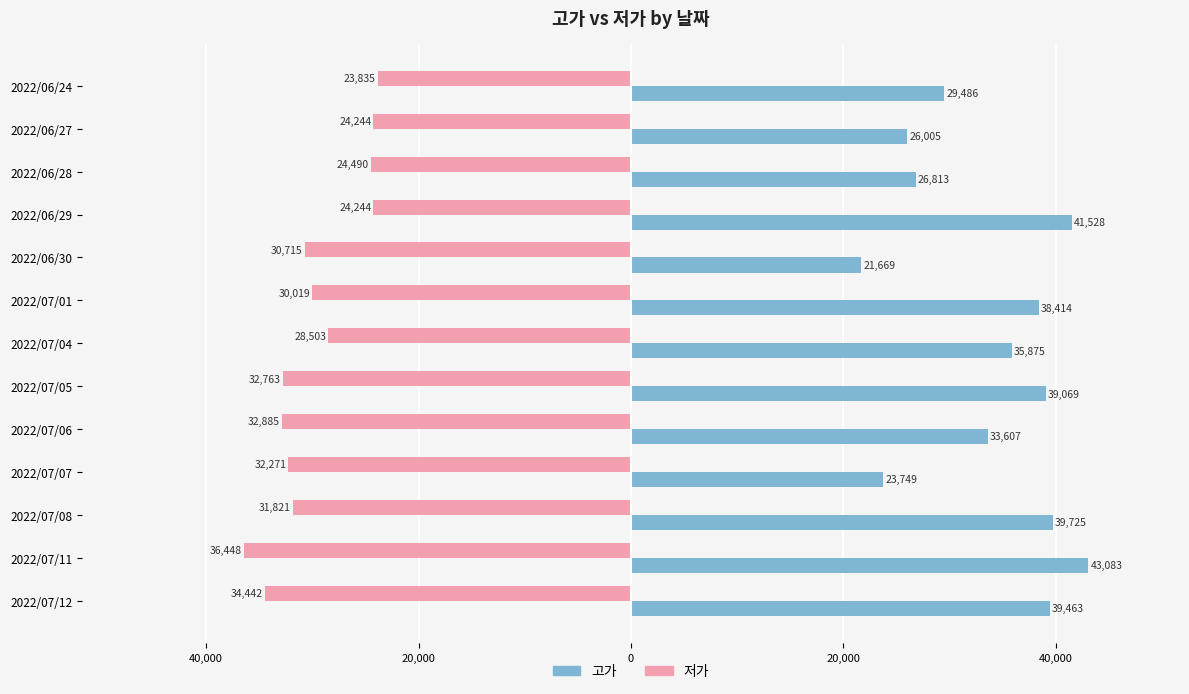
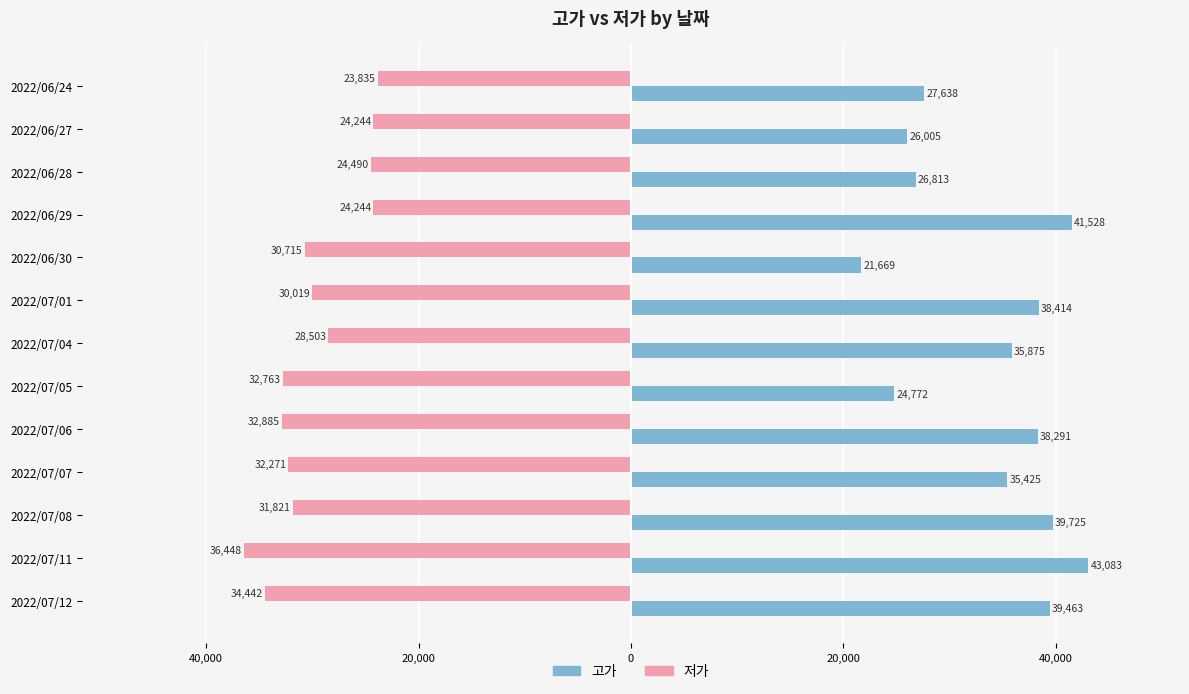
고가, 2022/06/24: 29,486 -> 27,638
고가, 2022/07/05: 39,069 -> 24,772
고가, 2022/07/06: 33,607 -> 38,291
고가, 2022/07/07: 23,749 -> 35,425
